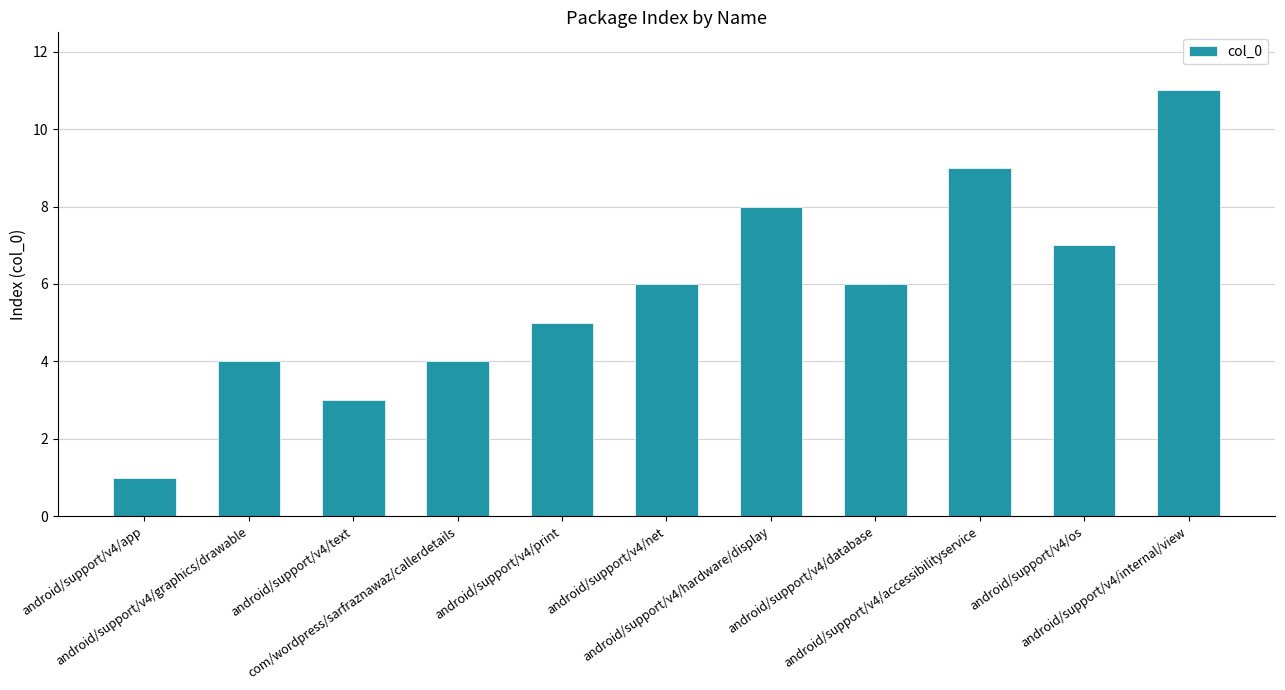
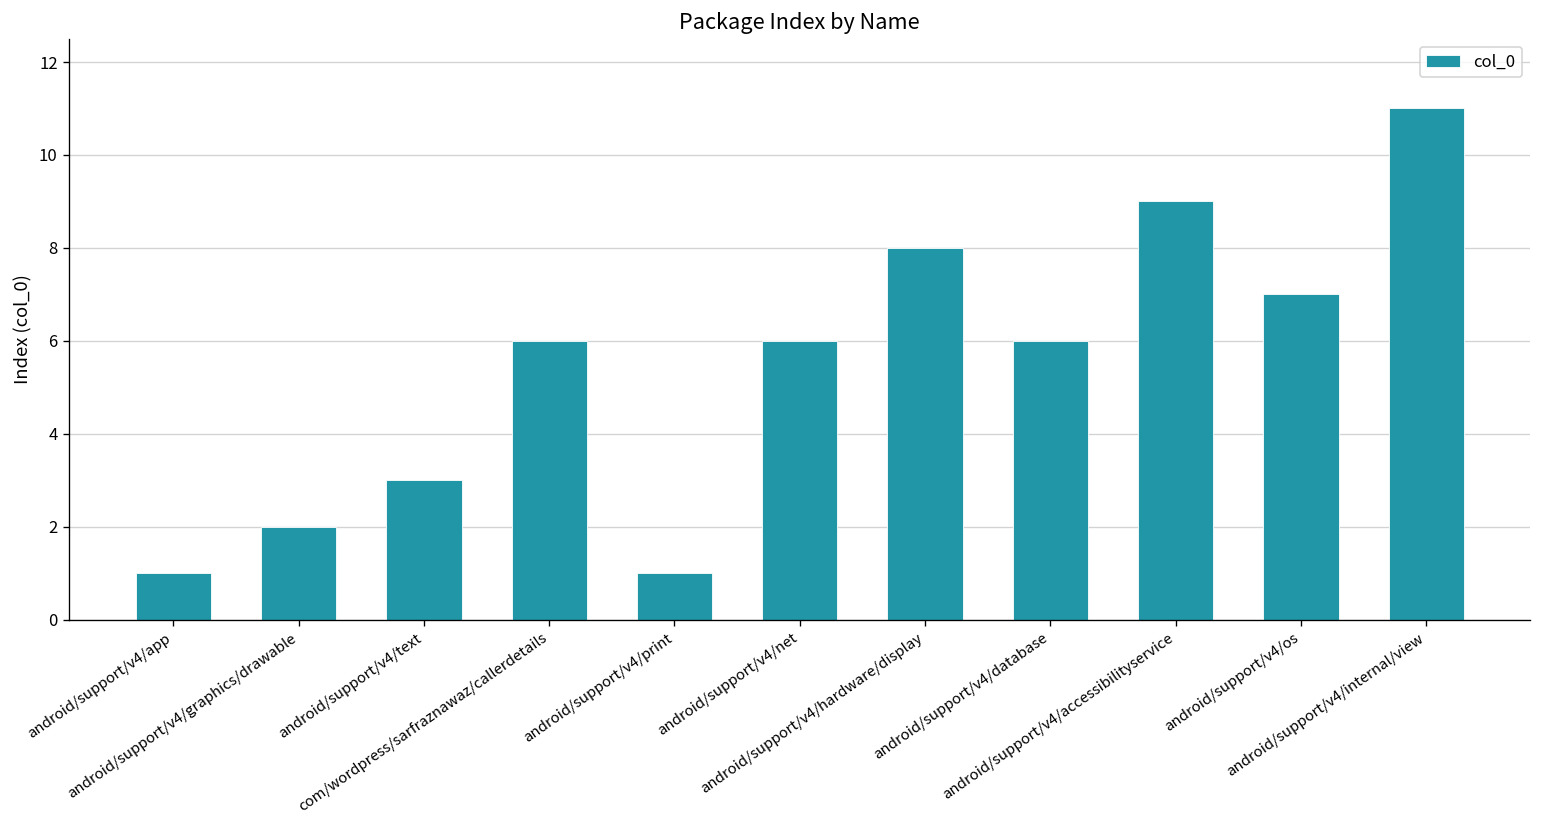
android/support/v4/graphics/drawable: 4 -> 2
com/wordpress/sarfraznawaz/callerdetails: 4 -> 6
android/support/v4/print: 5 -> 1
